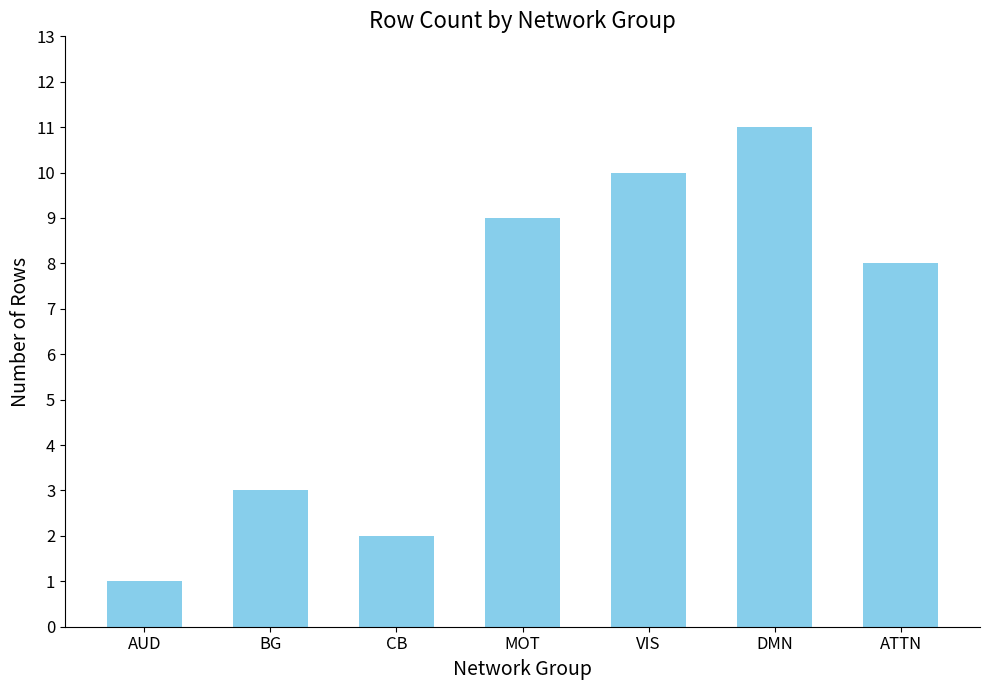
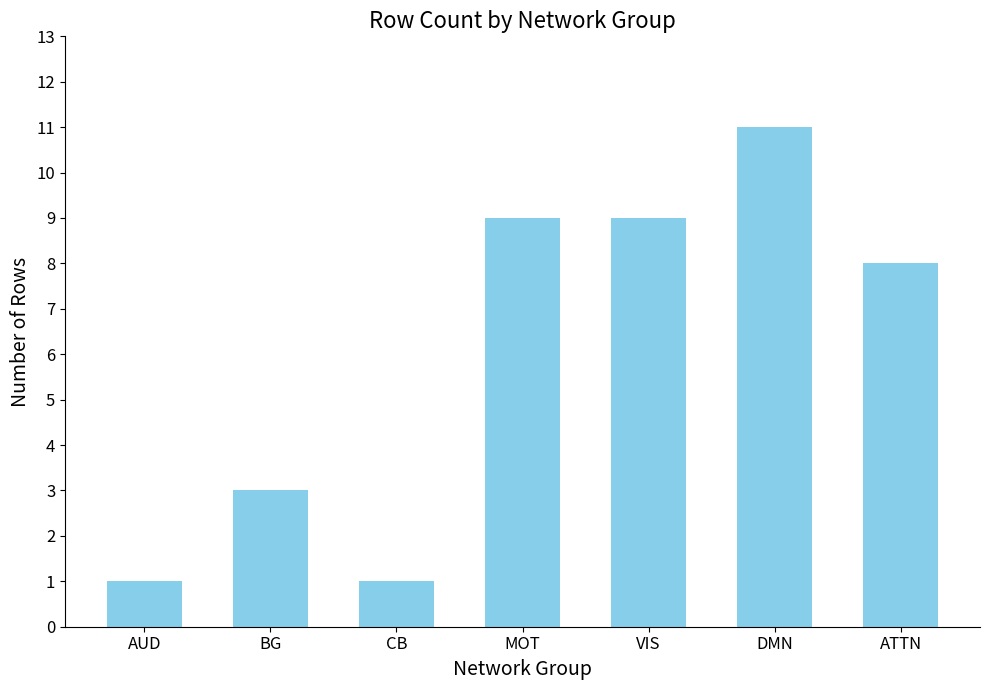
CB: 2 -> 1
VIS: 10 -> 9
